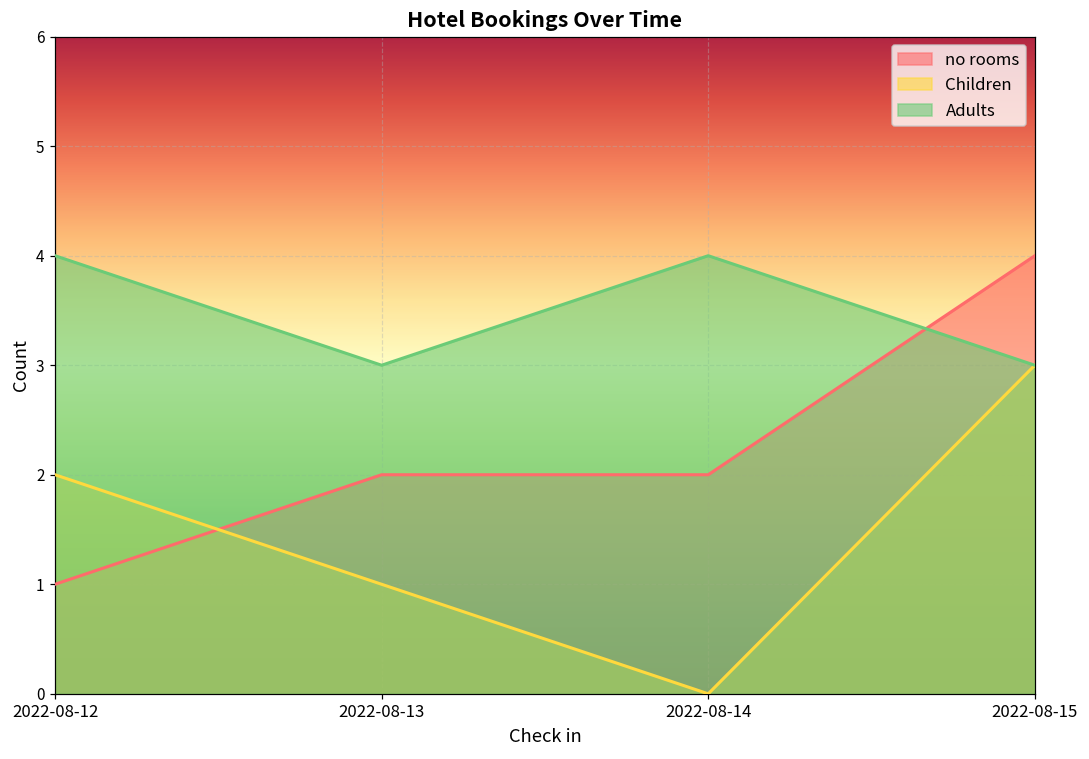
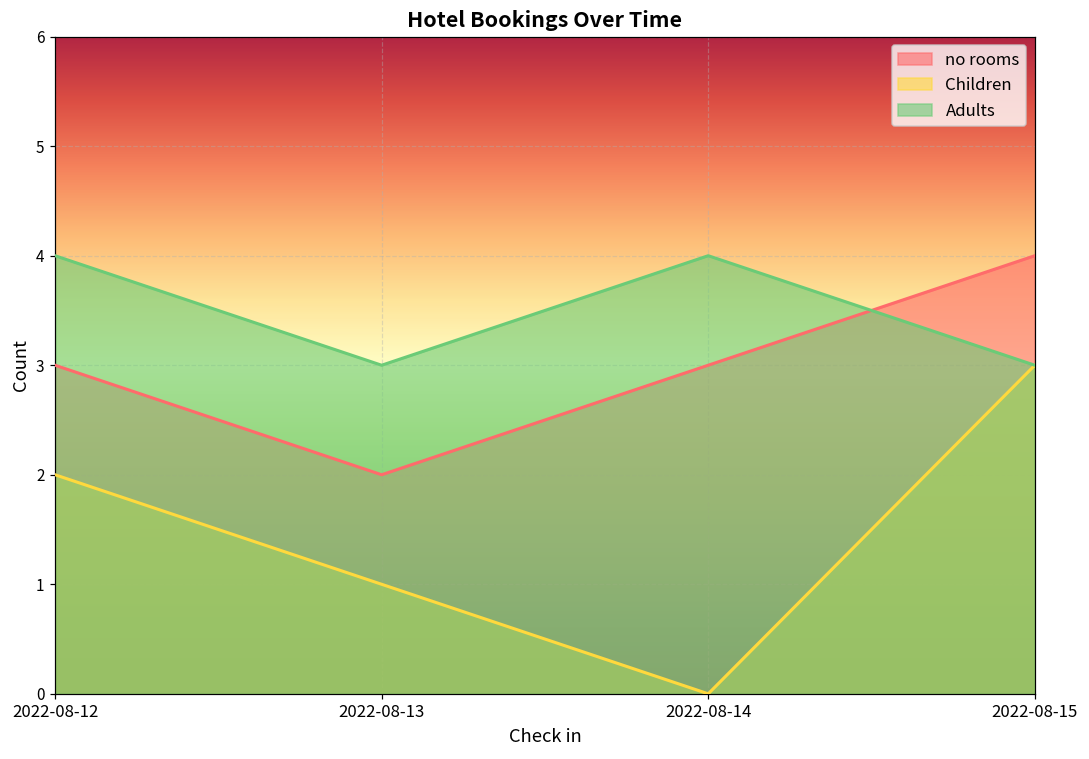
no rooms, 2022-08-12: 1 -> 3
no rooms, 2022-08-14: 2 -> 3
